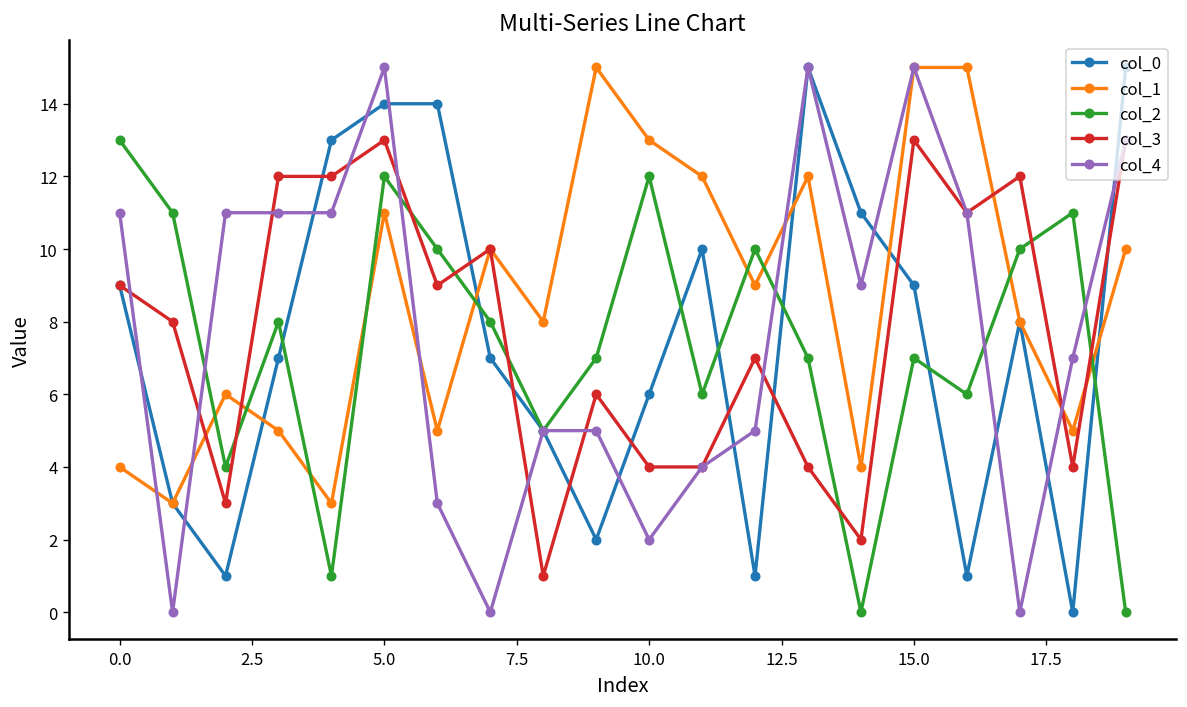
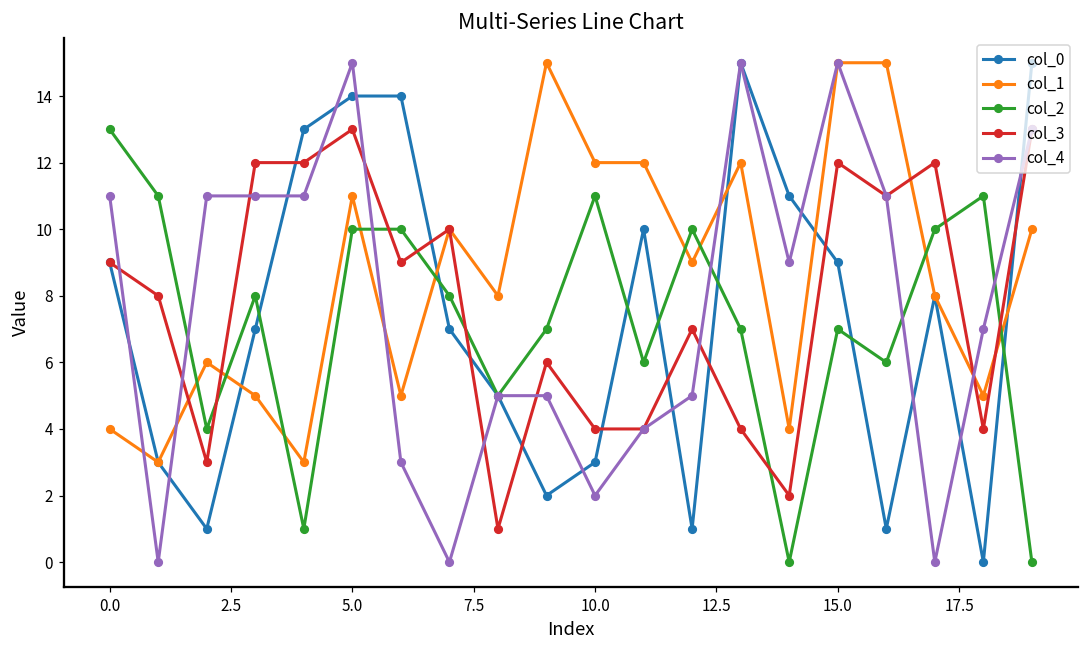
col_2, 5.0: 12 -> 10
col_0, 10.0: 6 -> 3
col_1, 10.0: 13 -> 12
col_2, 10.0: 12 -> 11
col_3, 15.0: 13 -> 12
